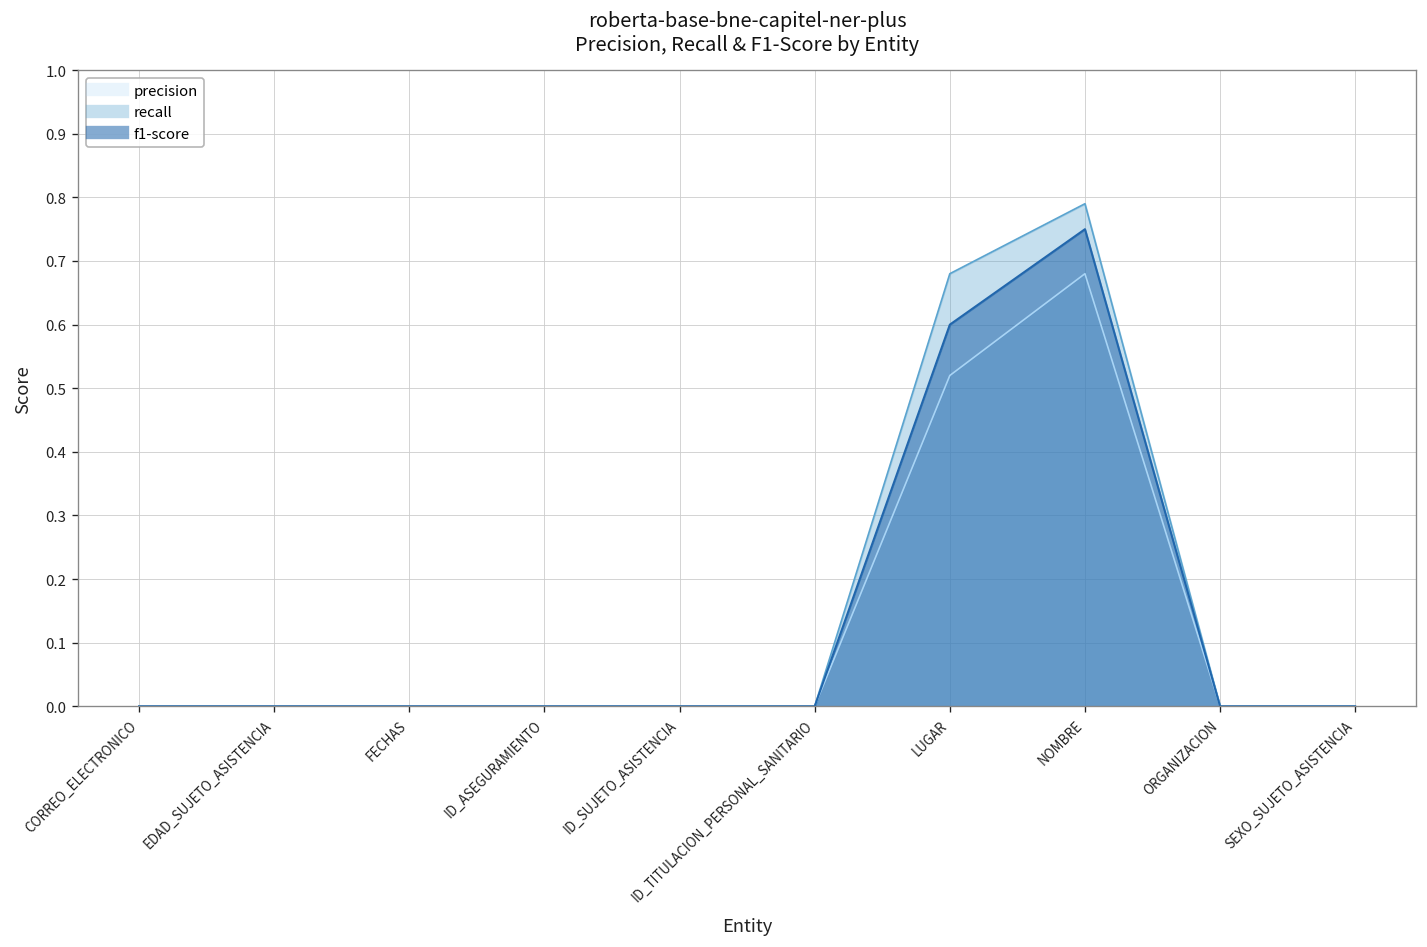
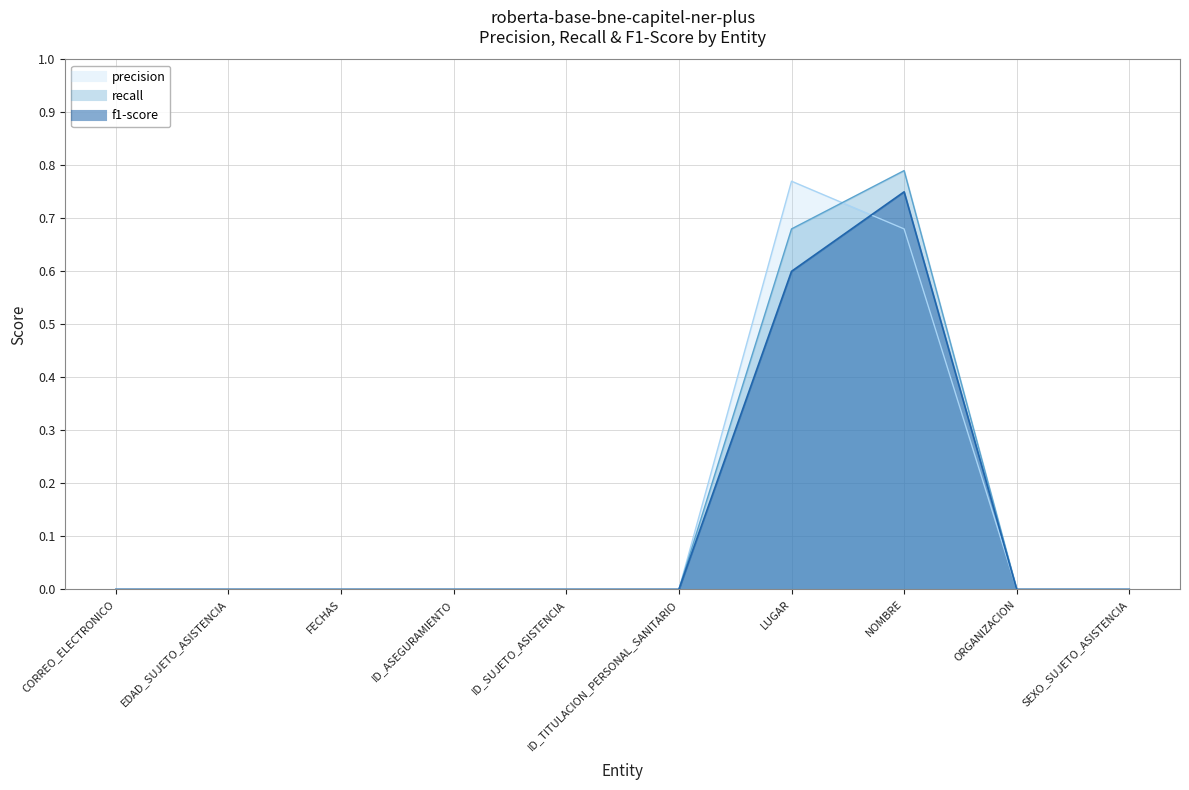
precision, LUGAR: 0.52 -> 0.77
